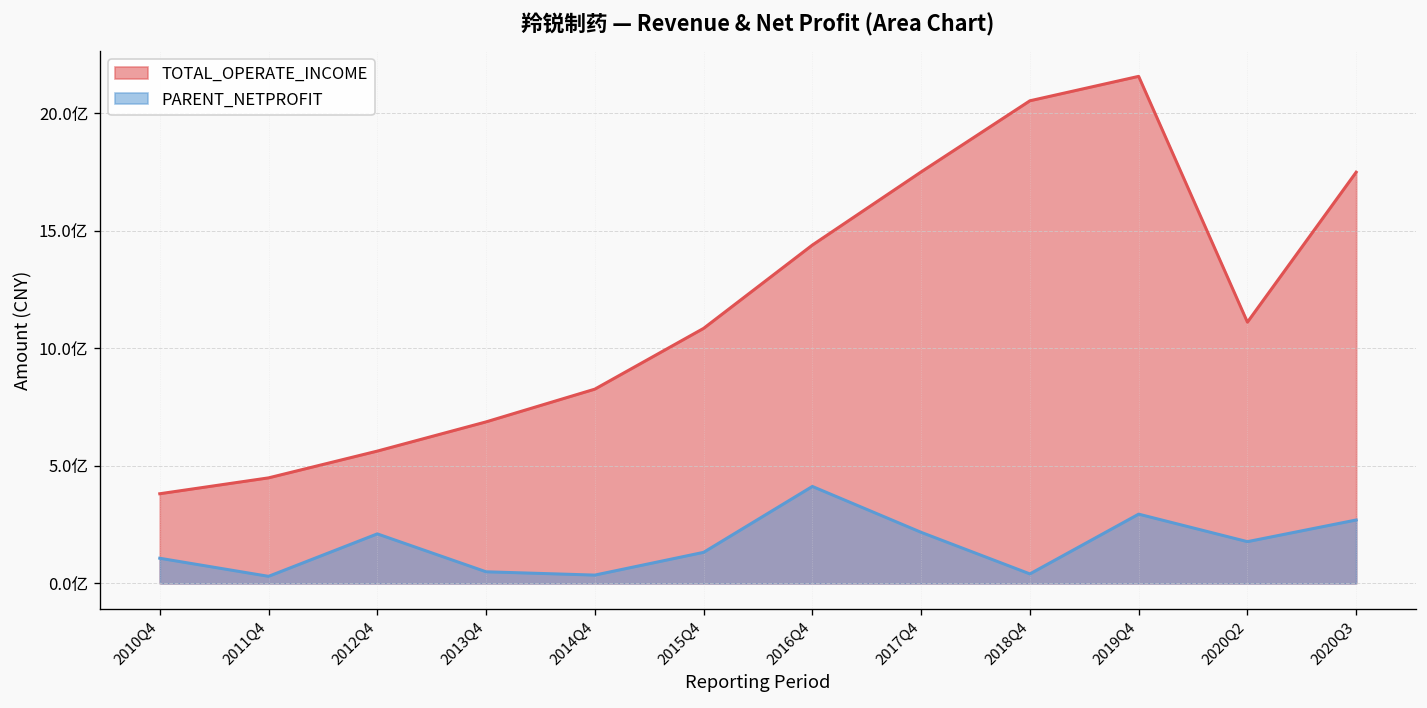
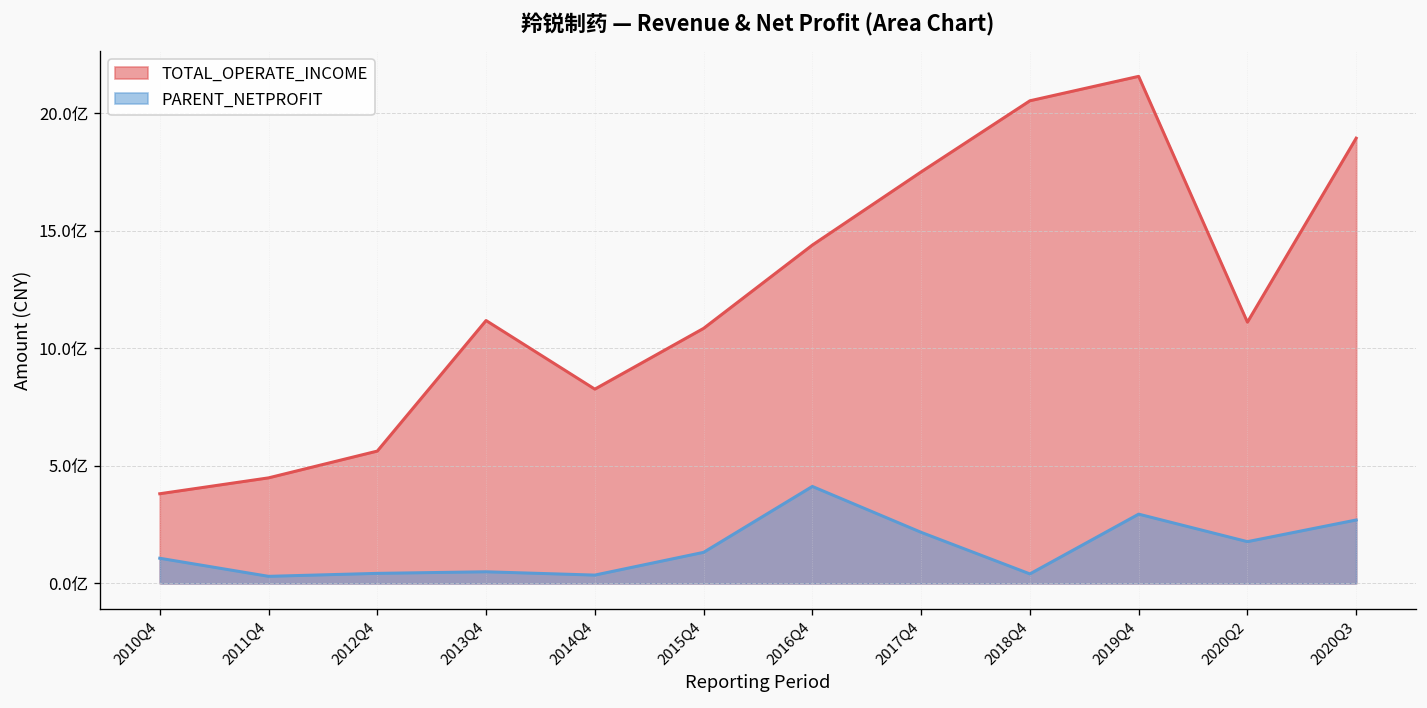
PARENT_NETPROFIT, 2012Q4: 2.1亿 -> 0.4亿
TOTAL_OPERATE_INCOME, 2013Q4: 6.9亿 -> 11.2亿
TOTAL_OPERATE_INCOME, 2020Q3: 17.5亿 -> 18.9亿
